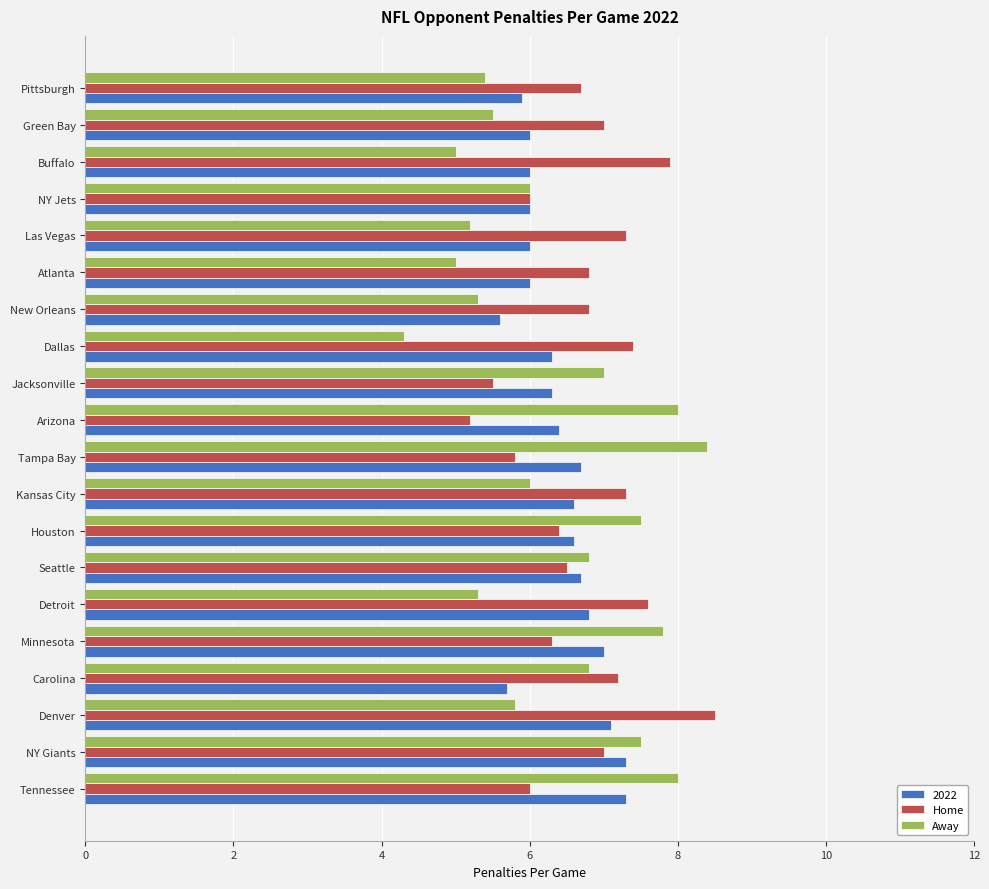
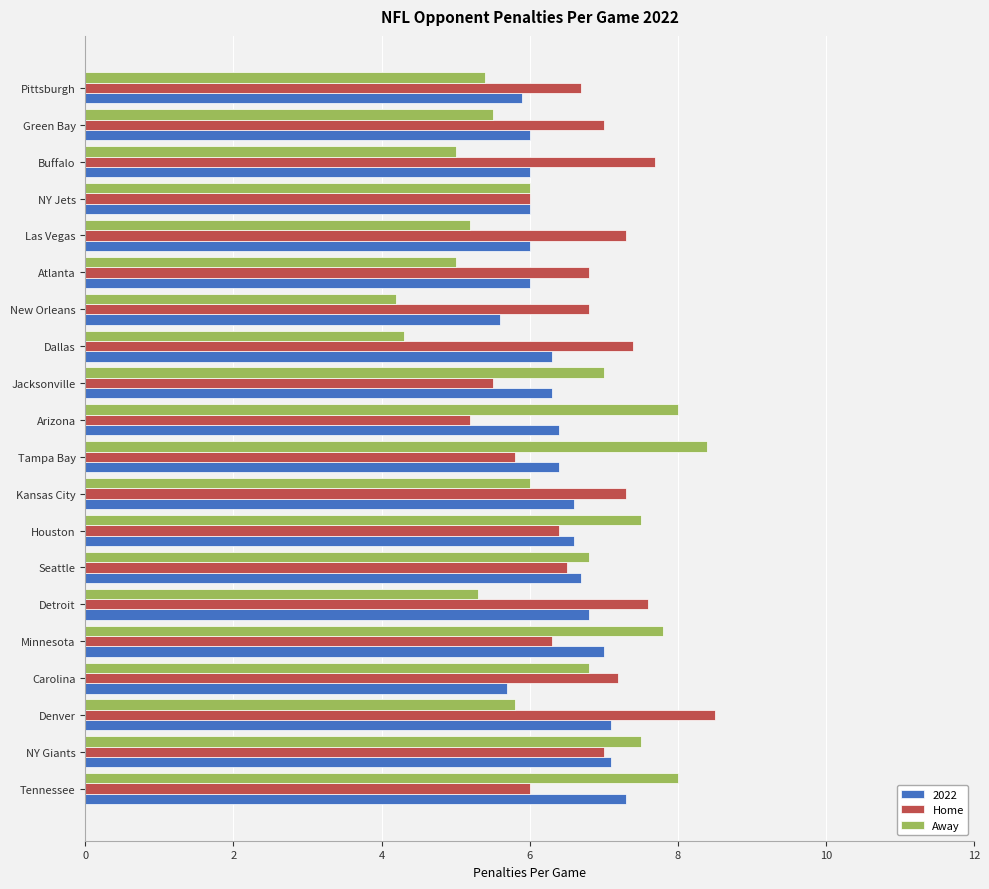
Home, Buffalo: 7.9 -> 7.7
Away, New Orleans: 5.3 -> 4.2
2022, Tampa Bay: 6.7 -> 6.4
2022, NY Giants: 7.3 -> 7.1
